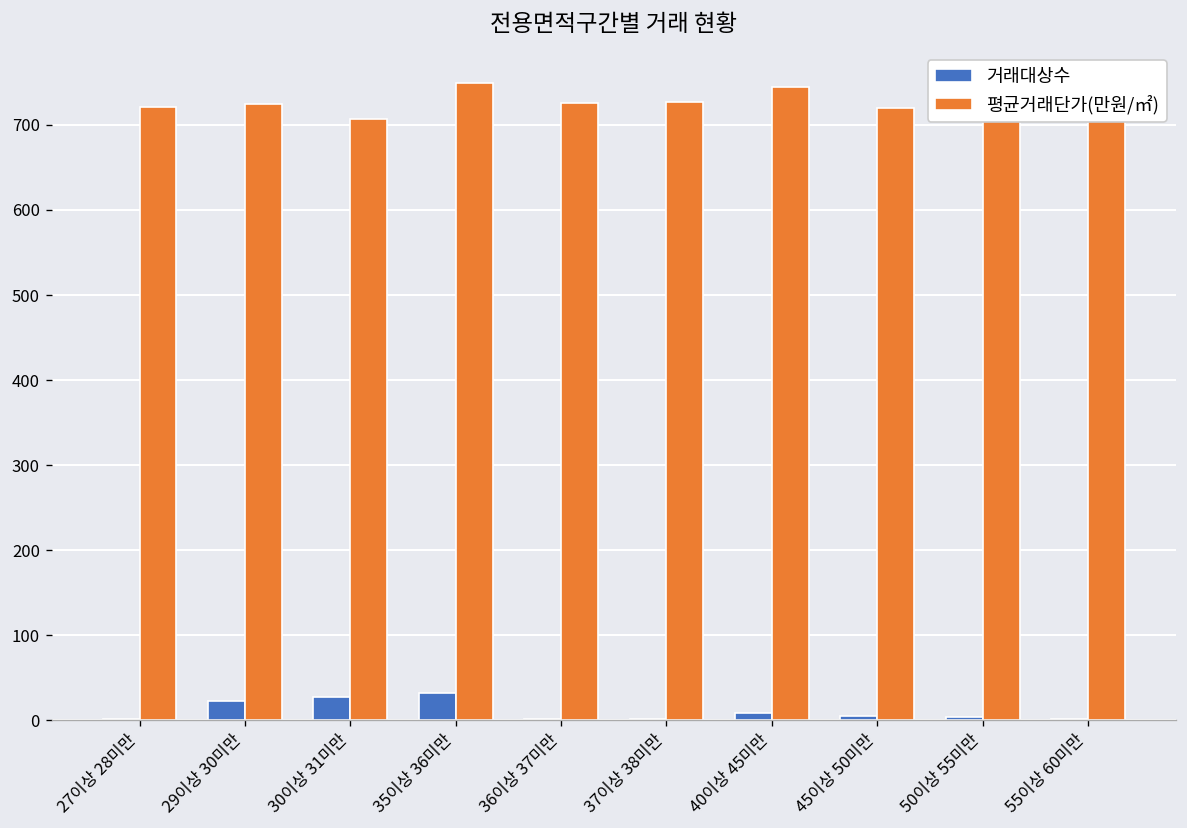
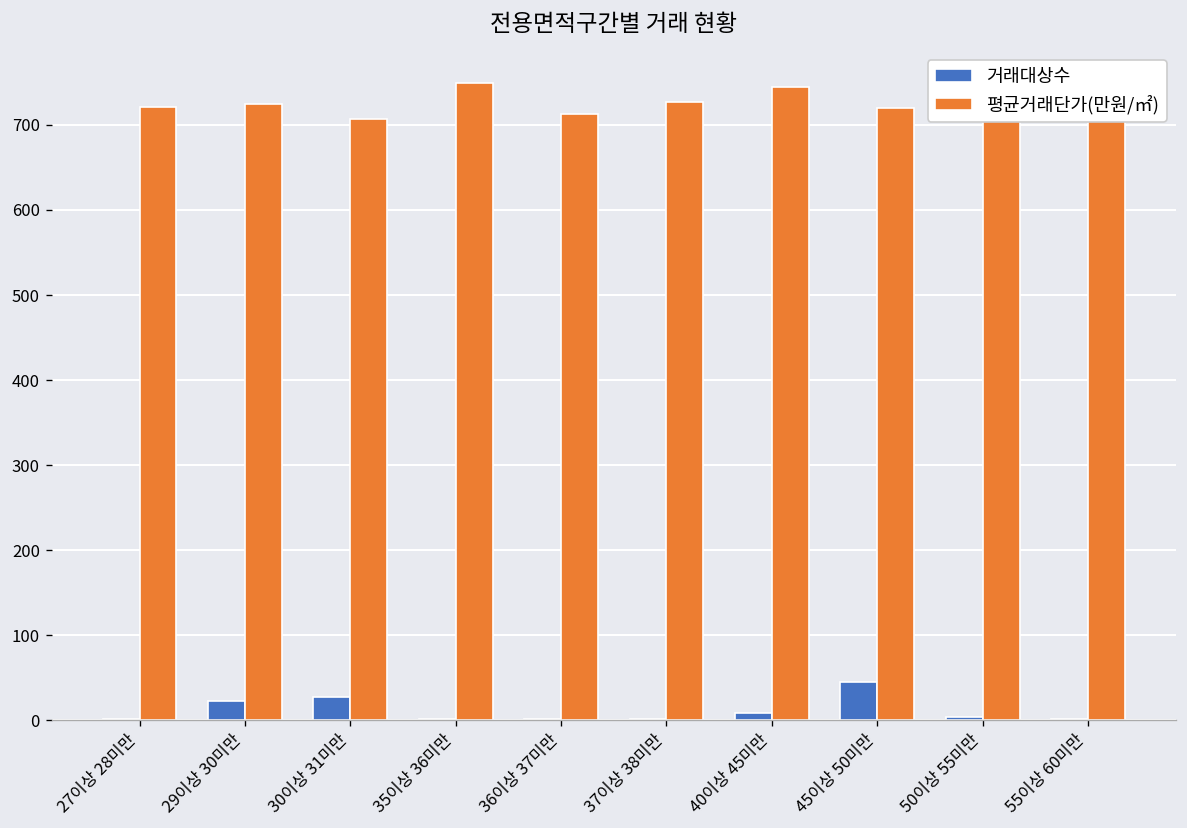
거래대상수, 35이상 36미만: 30 -> 0
평균거래단가(만원/㎡), 36이상 37미만: 730 -> 710
거래대상수, 45이상 50미만: 10 -> 50
